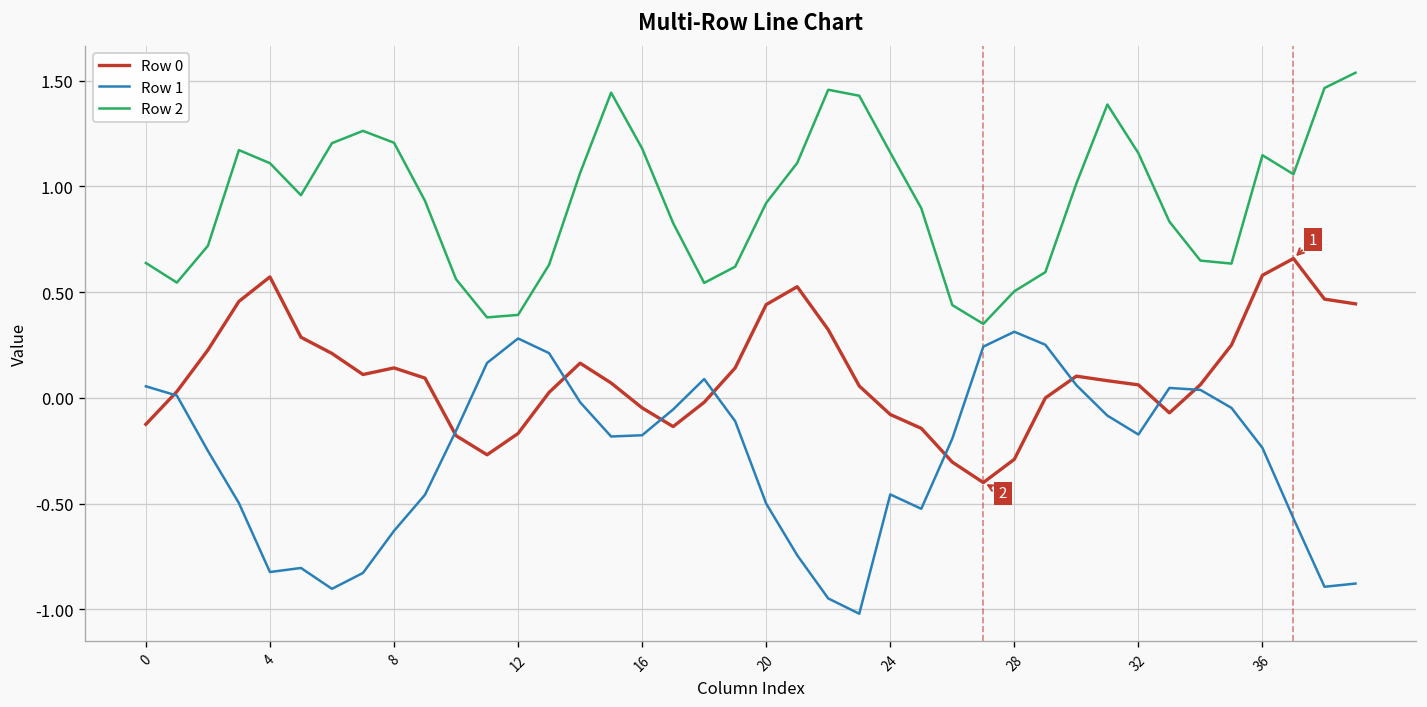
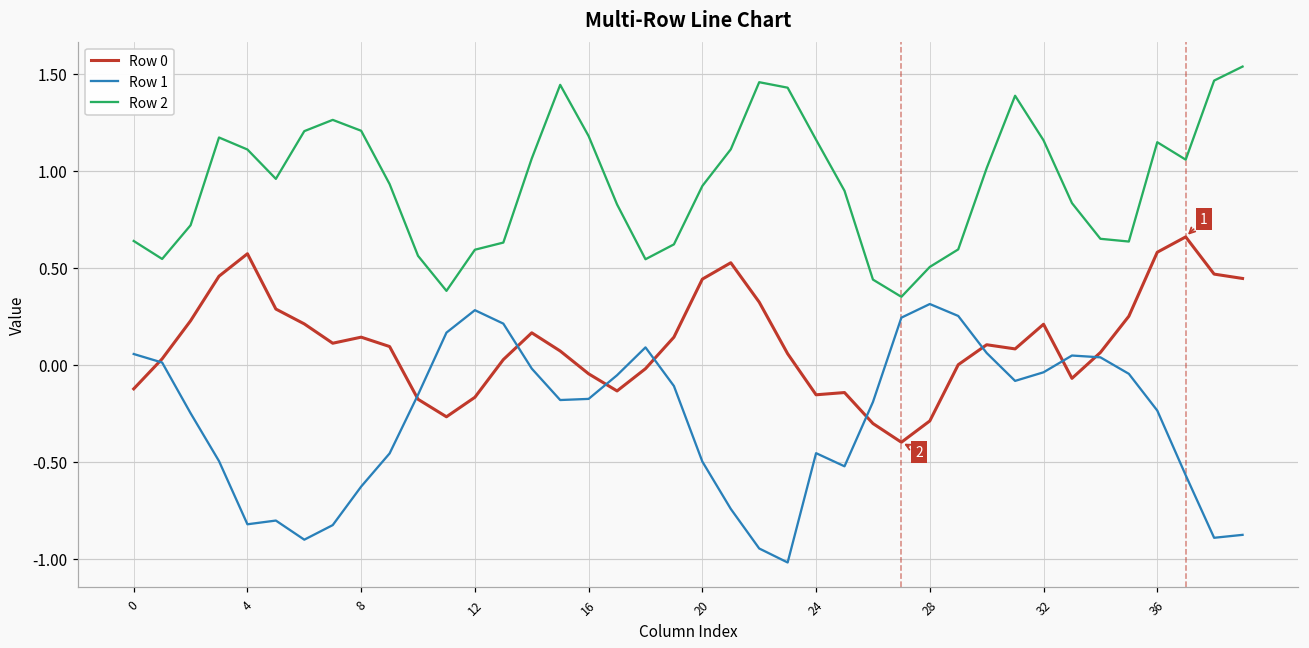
Row 2, 12: 0.39 -> 0.59
Row 0, 24: -0.08 -> -0.16
Row 0, 32: 0.06 -> 0.21
Row 1, 32: -0.17 -> -0.04
